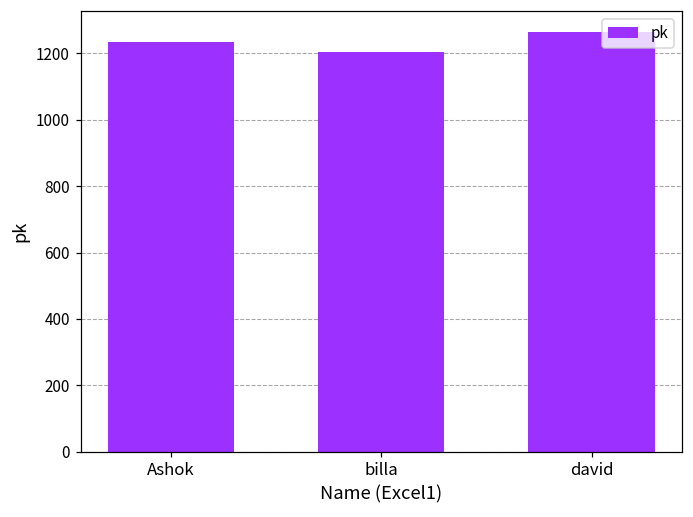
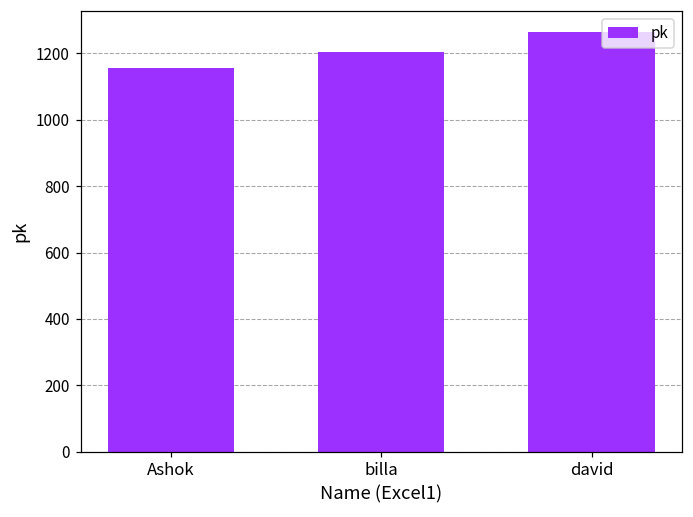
Ashok: 1230 -> 1160
